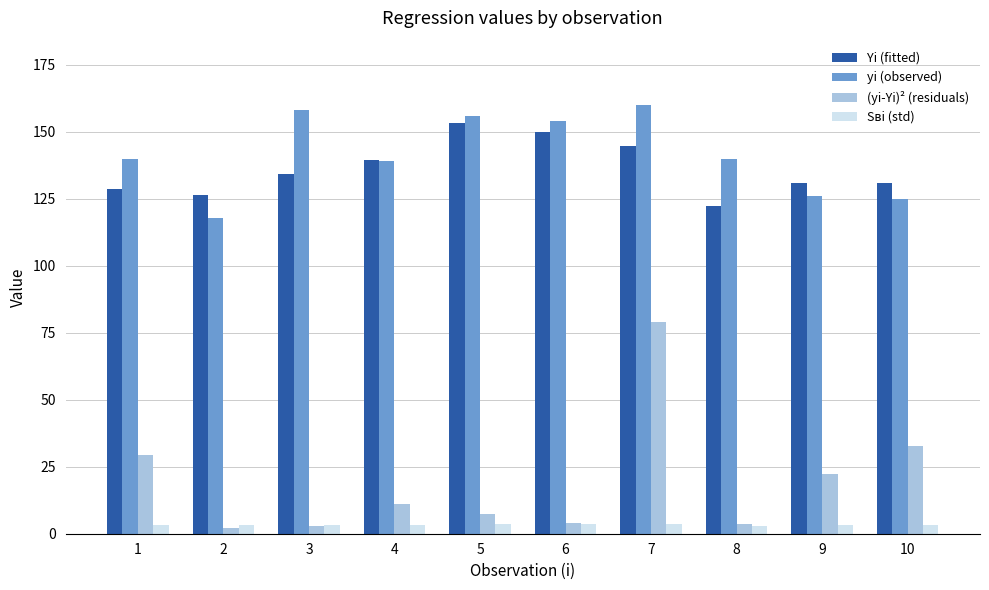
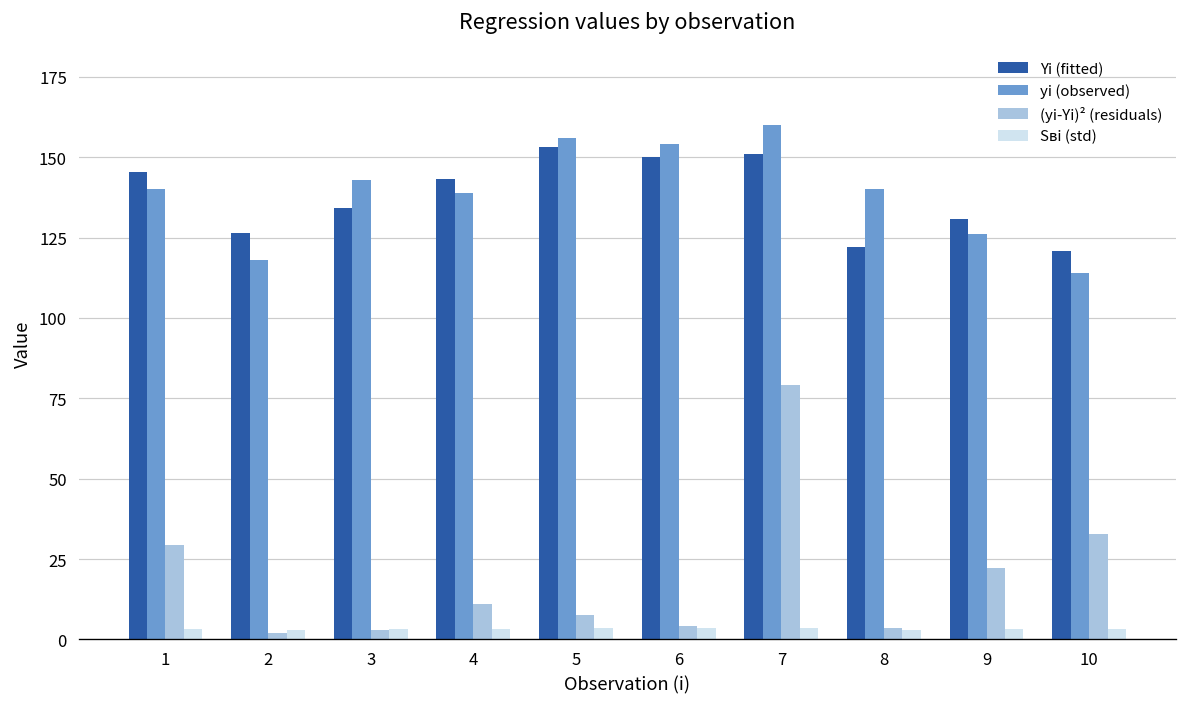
Yi (fitted), 1: 129 -> 145
yi (observed), 3: 158 -> 143
Yi (fitted), 4: 139 -> 143
Yi (fitted), 7: 145 -> 151
Yi (fitted), 10: 131 -> 121
yi (observed), 10: 125 -> 114
